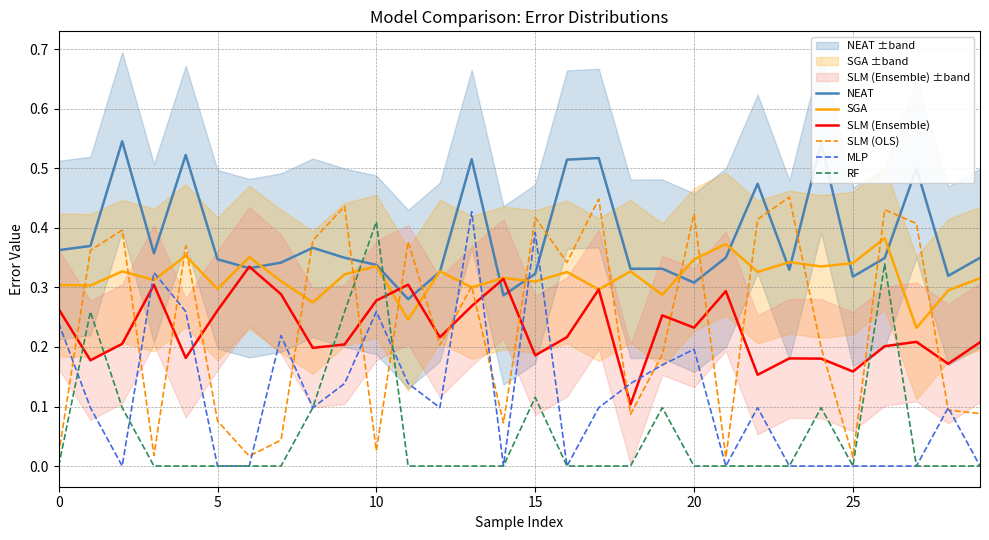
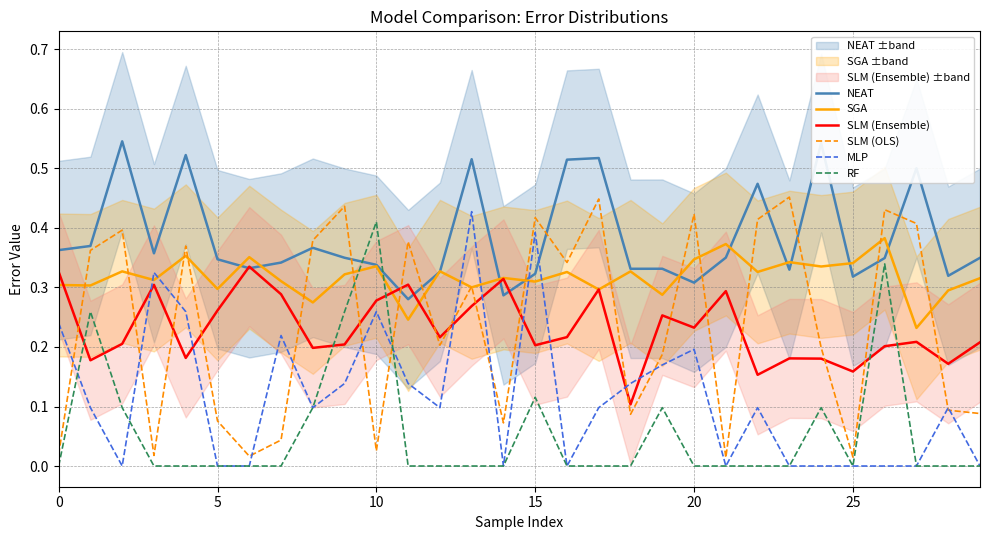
SLM (Ensemble), 0: 0.26 -> 0.33
SLM (Ensemble), 15: 0.19 -> 0.20
